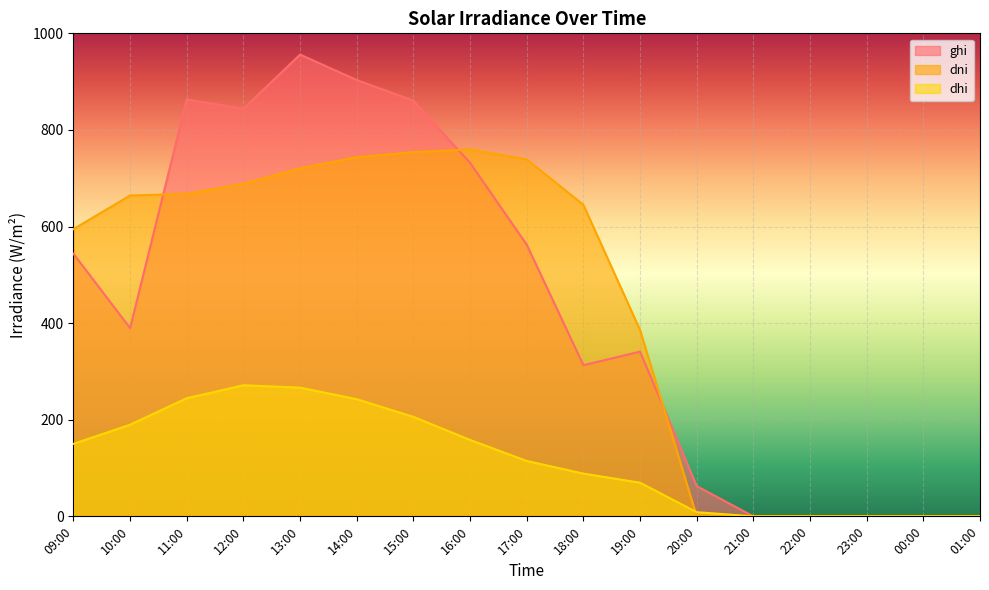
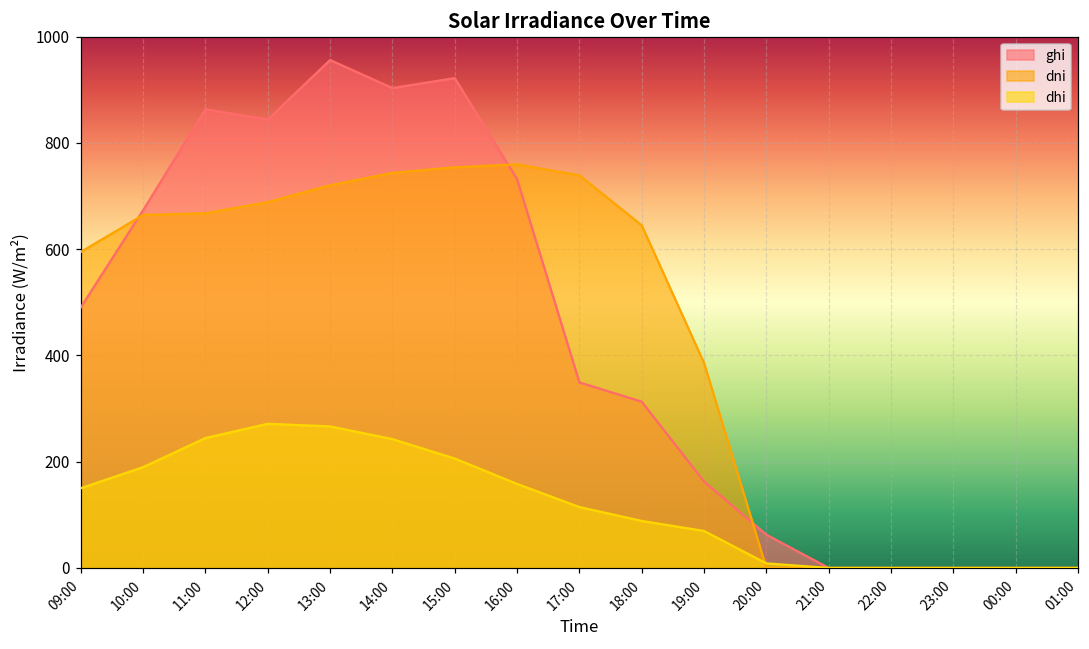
ghi, 09:00: 540 -> 490
ghi, 10:00: 390 -> 670
ghi, 15:00: 860 -> 920
ghi, 17:00: 560 -> 350
ghi, 19:00: 340 -> 160
